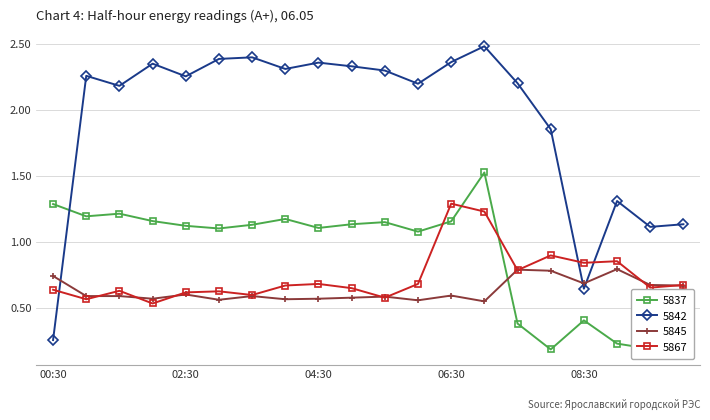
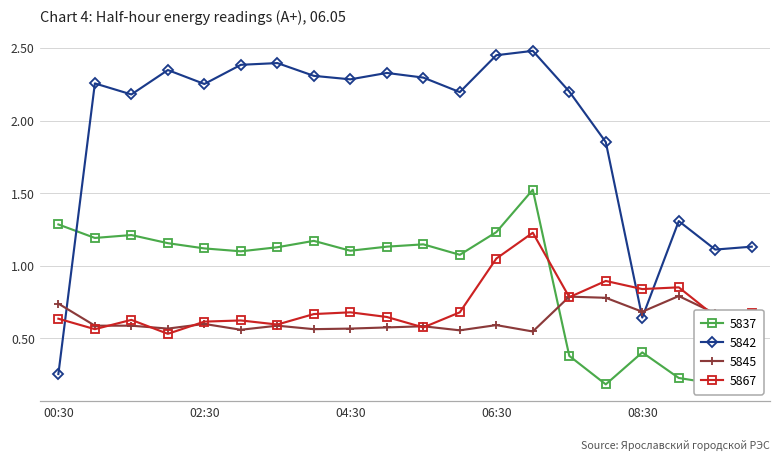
5842, 04:30: 2.36 -> 2.28
5837, 06:30: 1.15 -> 1.23
5842, 06:30: 2.36 -> 2.45
5867, 06:30: 1.29 -> 1.05
